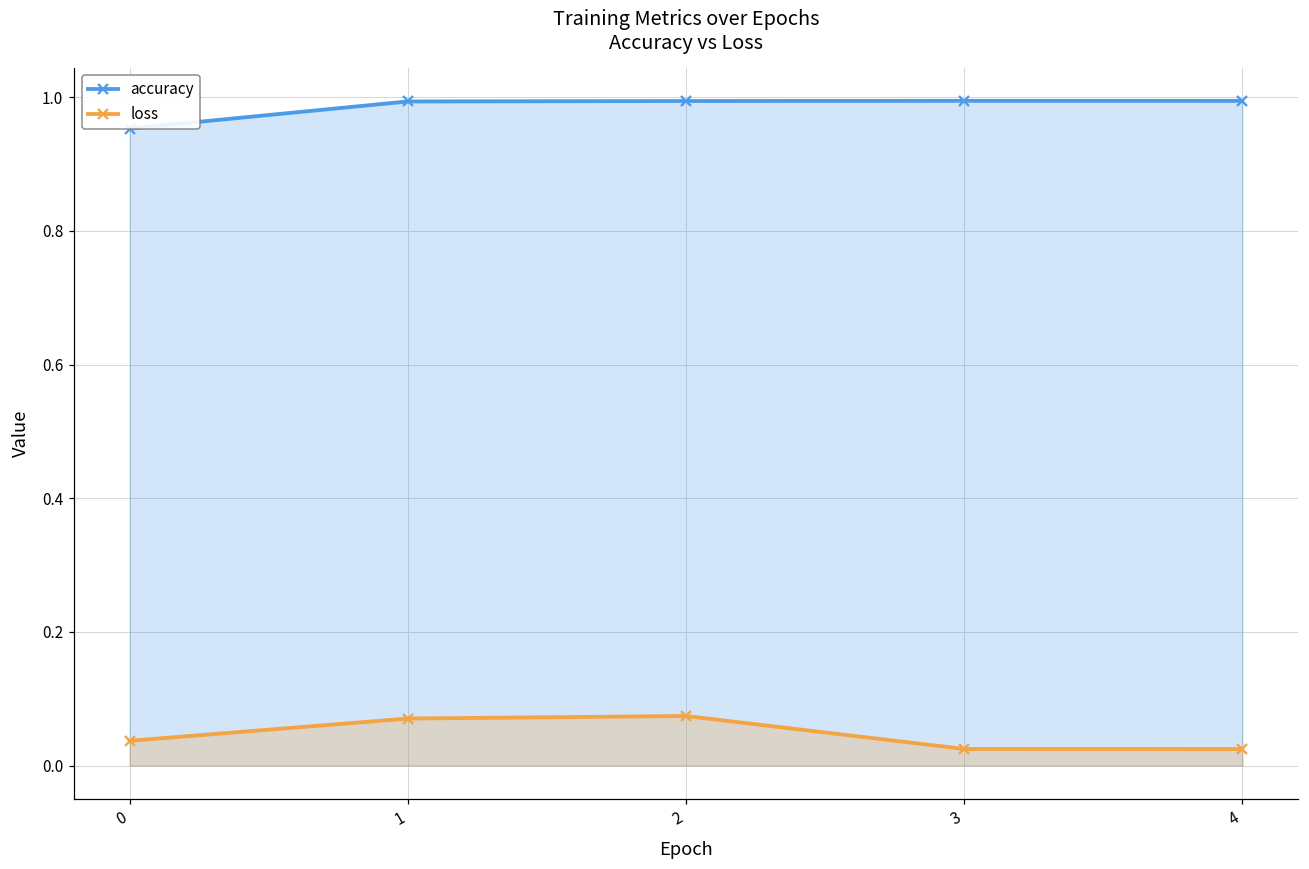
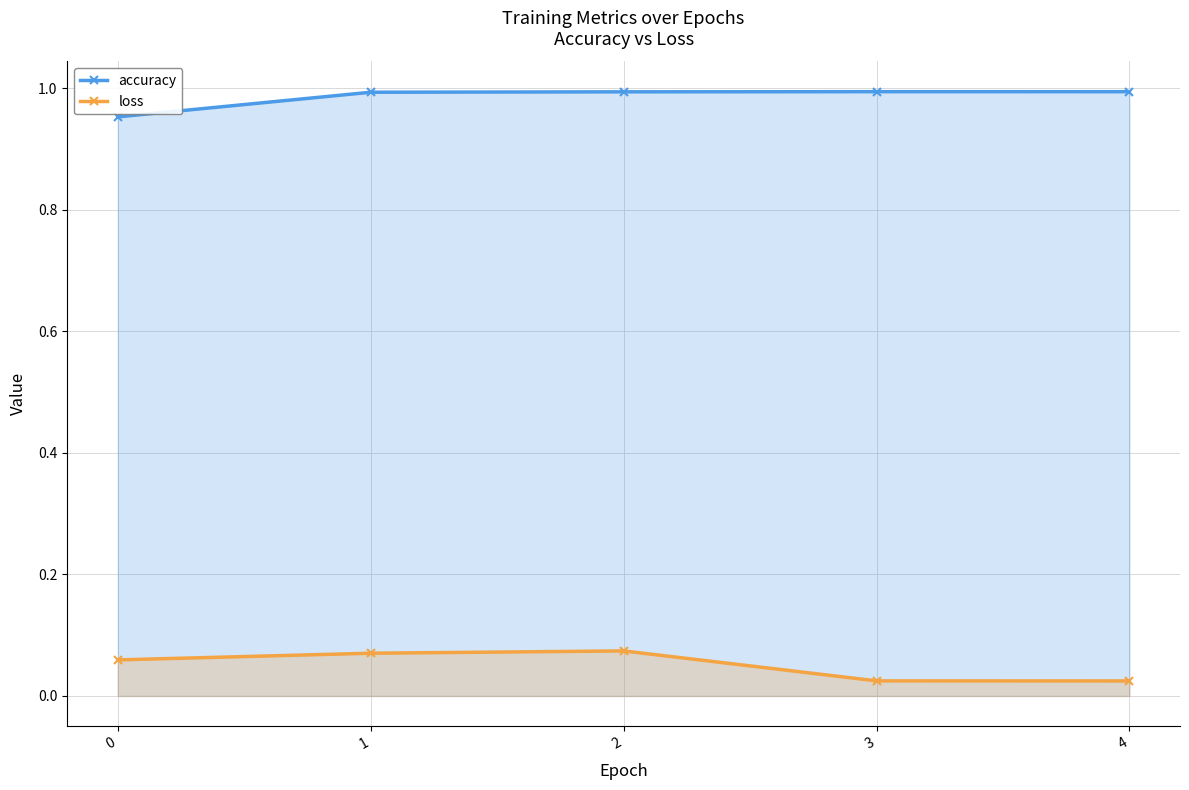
loss, 0: 0.04 -> 0.06
